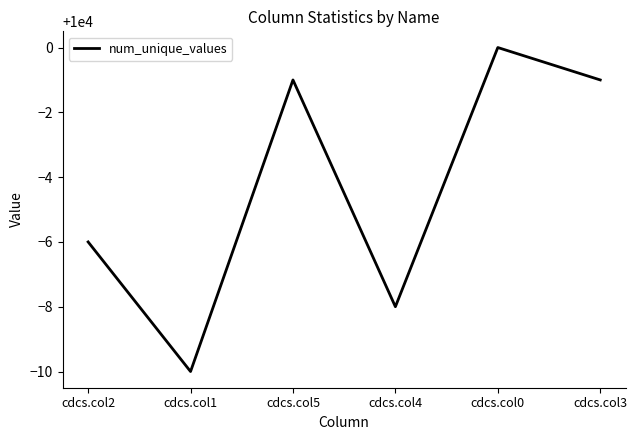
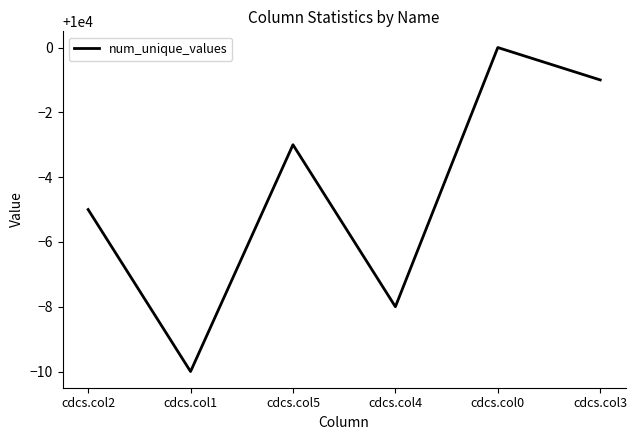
cdcs.col2: 9994 -> 9995
cdcs.col5: 9999 -> 9997
